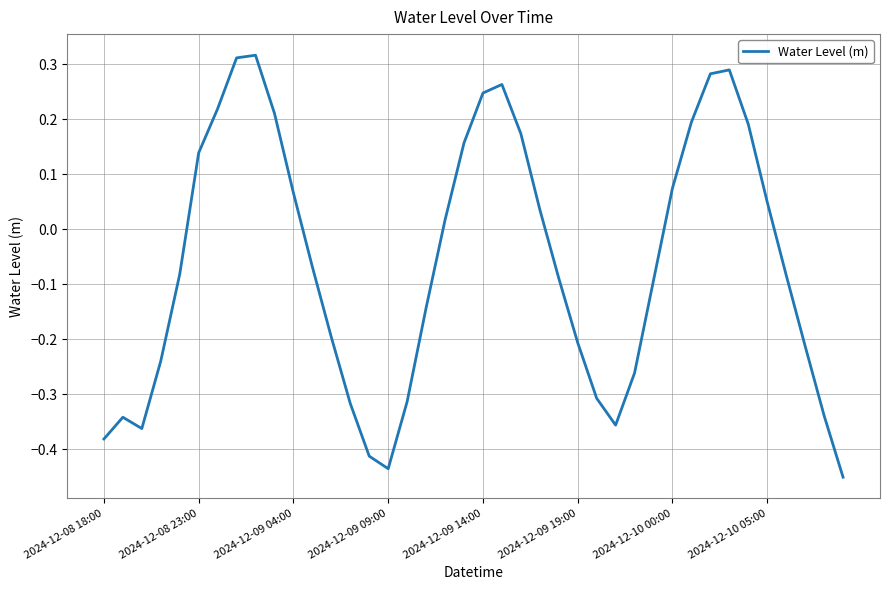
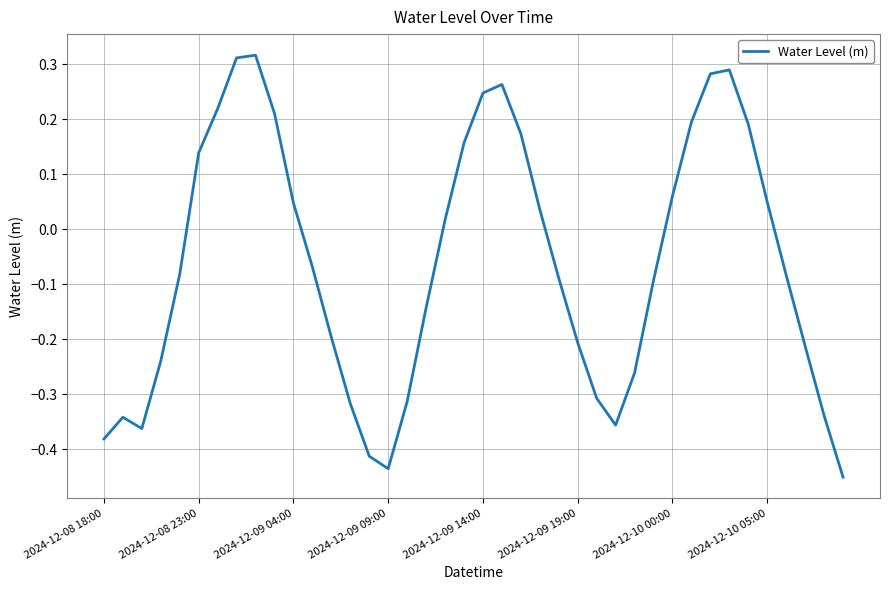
2024-12-09 04:00: 0.07 -> 0.05
2024-12-10 00:00: 0.07 -> 0.06
